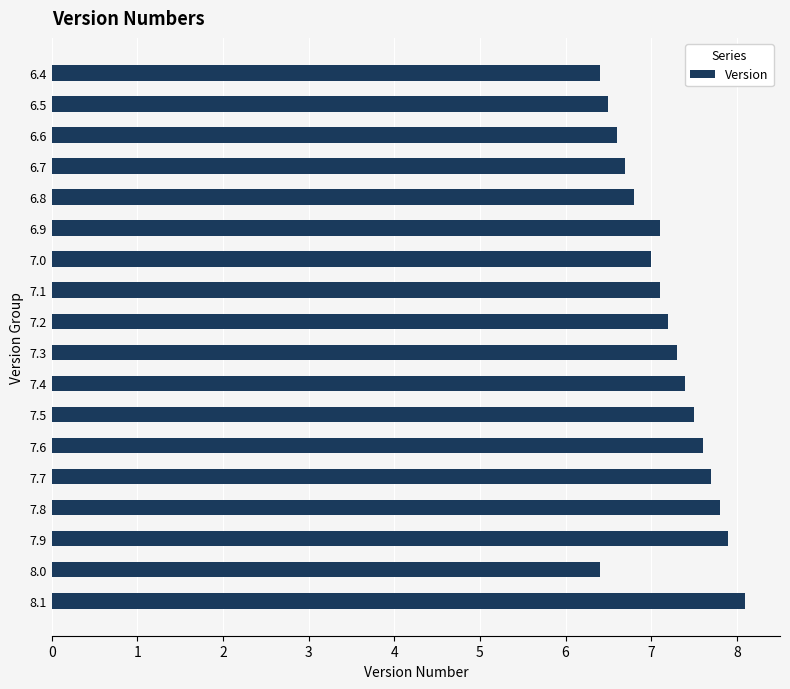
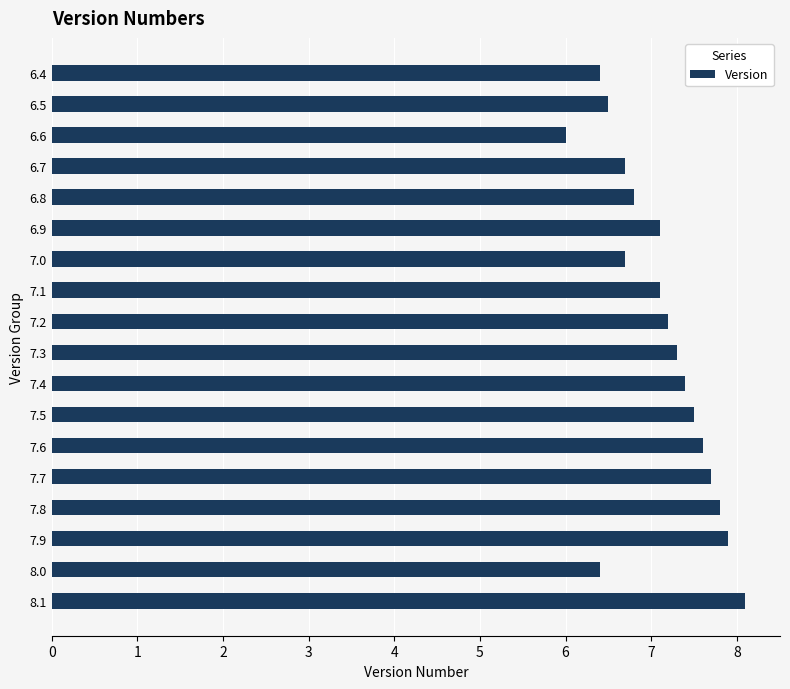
6.6: 6.6 -> 6.0
7.0: 7.0 -> 6.7
